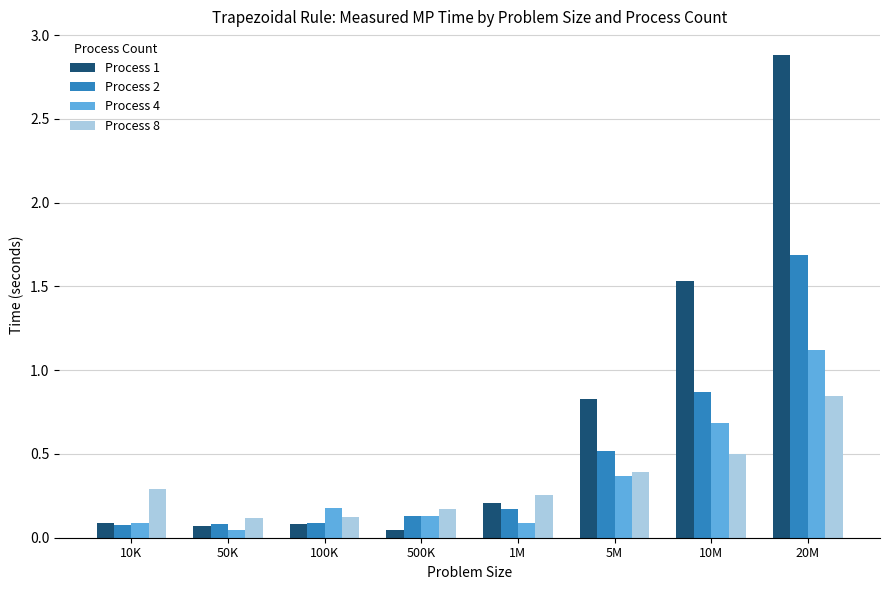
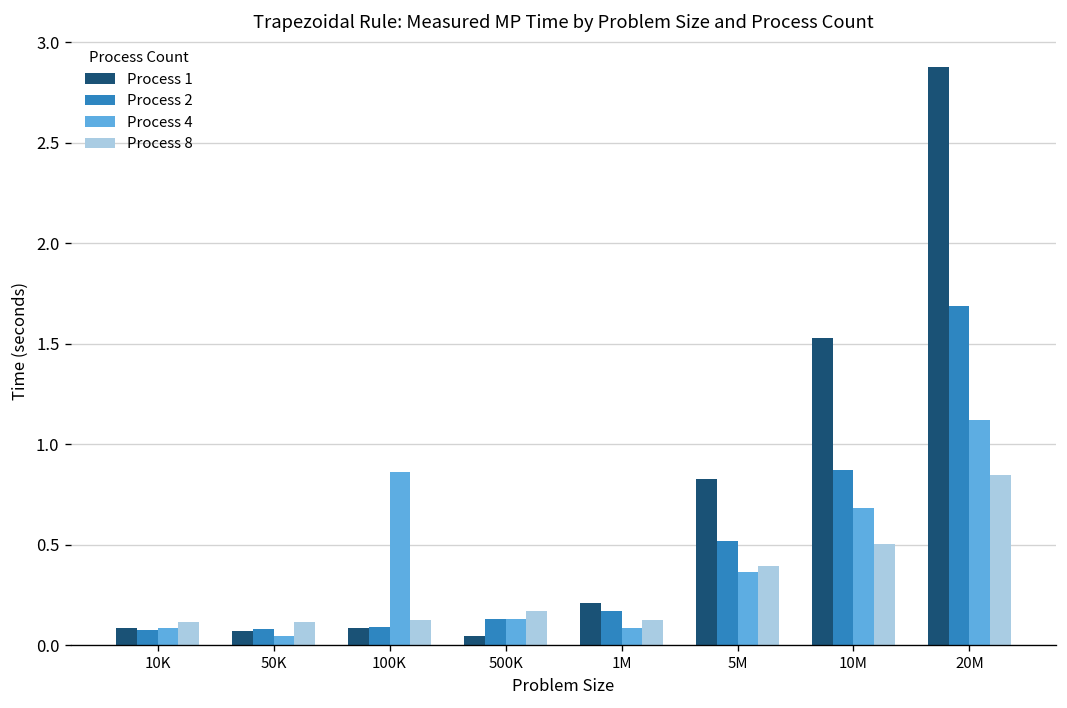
Process 8, 10K: 0.29 -> 0.12
Process 4, 100K: 0.18 -> 0.86
Process 8, 1M: 0.26 -> 0.13
